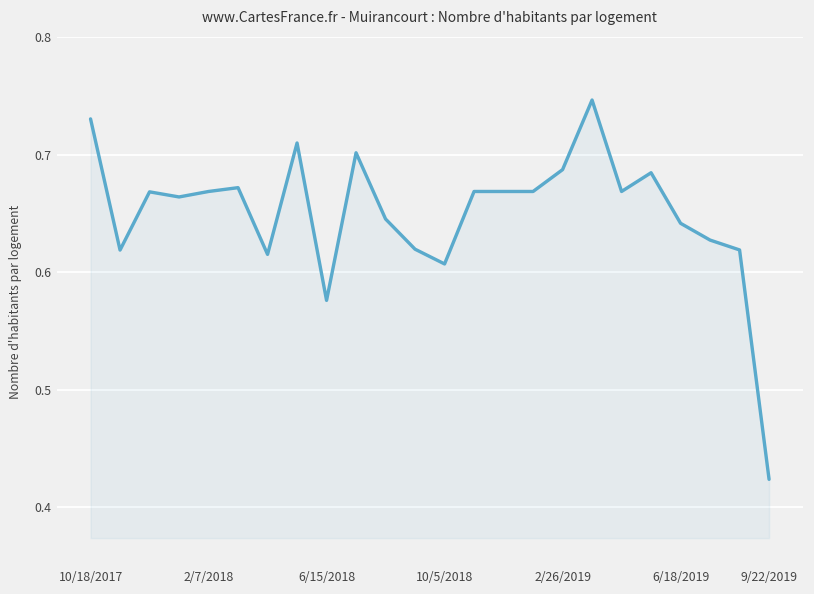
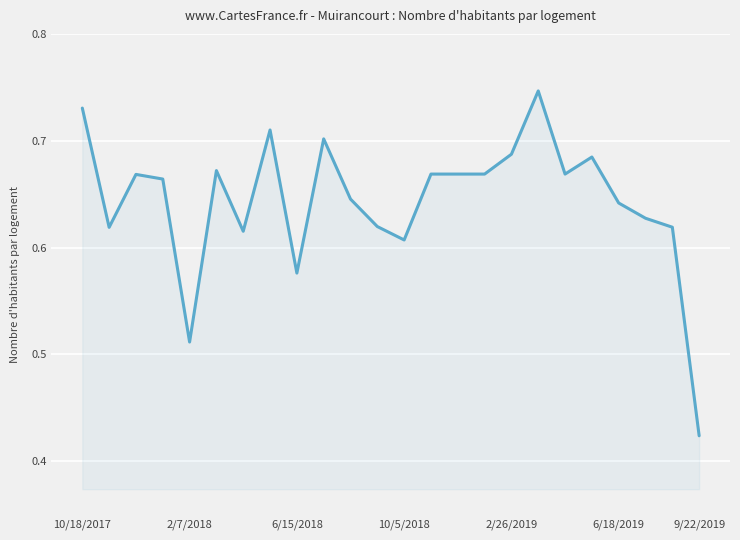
2/7/2018: 0.669 -> 0.512
